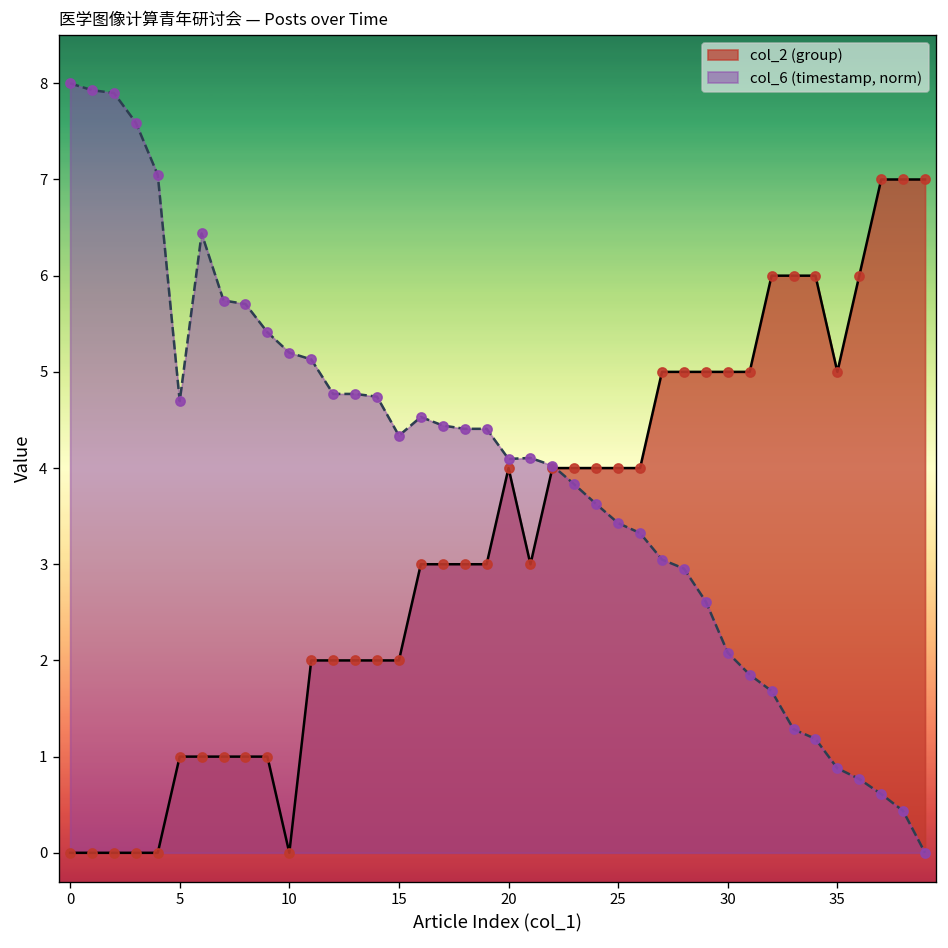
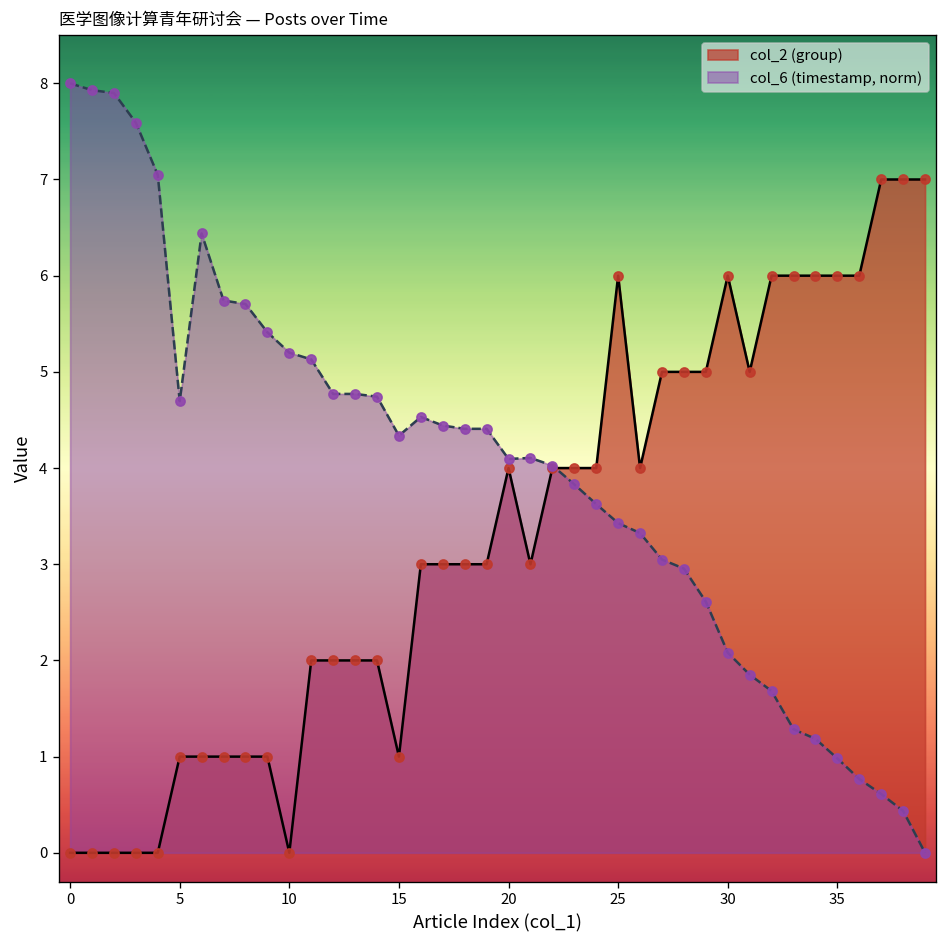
col_2 (group), 15: 2 -> 1
col_2 (group), 25: 4 -> 6
col_2 (group), 30: 5 -> 6
col_2 (group), 35: 5 -> 6
col_6 (timestamp, norm), 35: 0.9 -> 1.0
